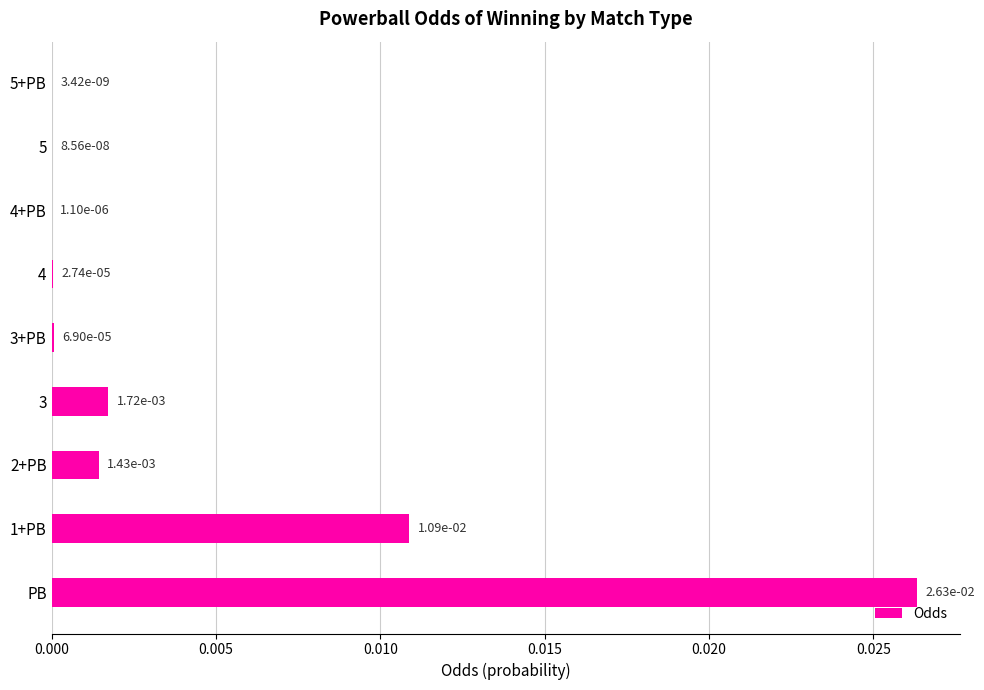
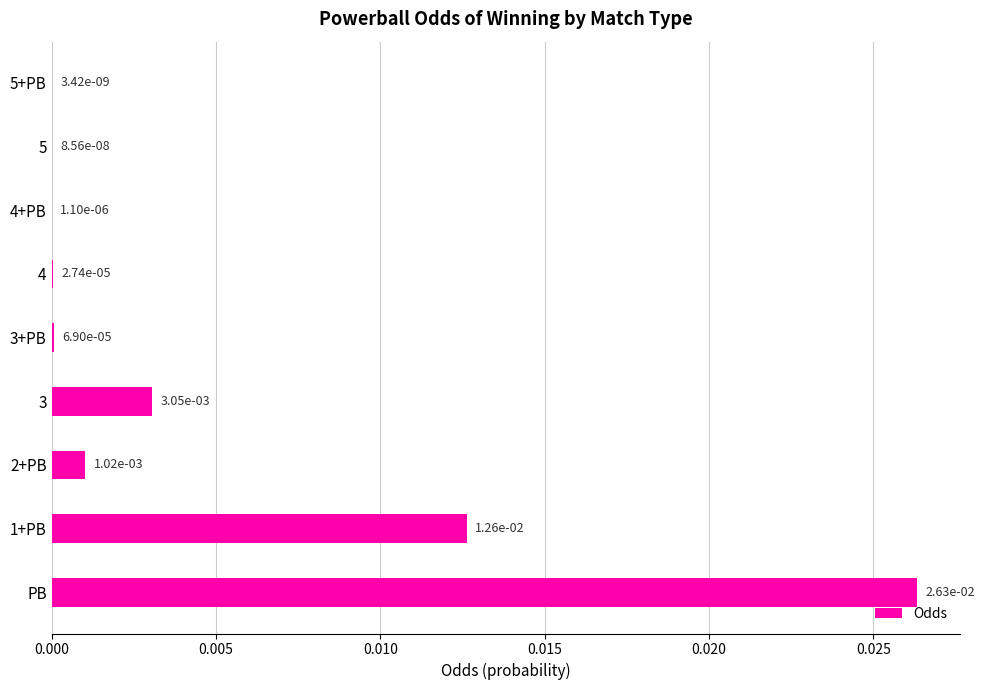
3: 1.72e-03 -> 3.05e-03
2+PB: 1.43e-03 -> 1.02e-03
1+PB: 1.09e-02 -> 1.26e-02
